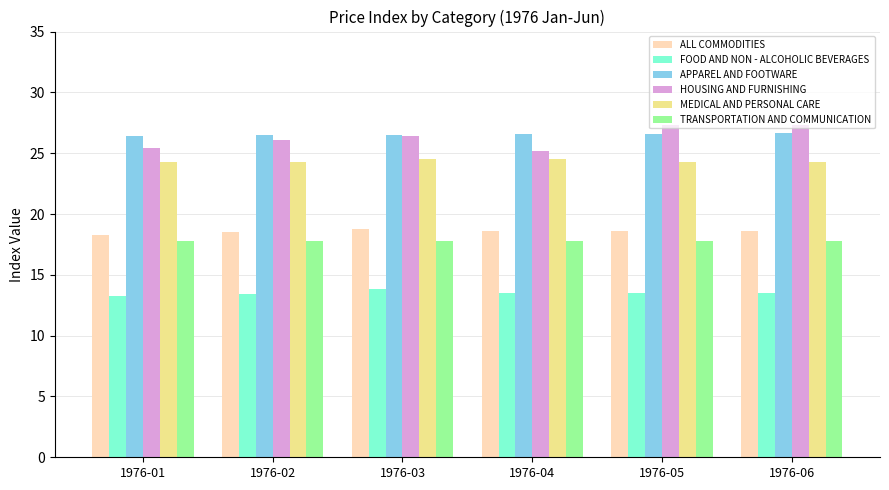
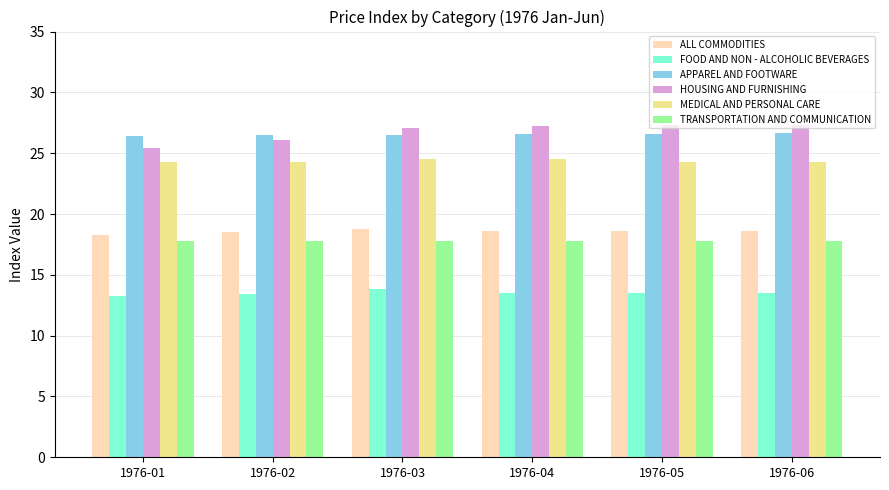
HOUSING AND FURNISHING, 1976-03: 26.4 -> 27.1
HOUSING AND FURNISHING, 1976-04: 25.2 -> 27.2
